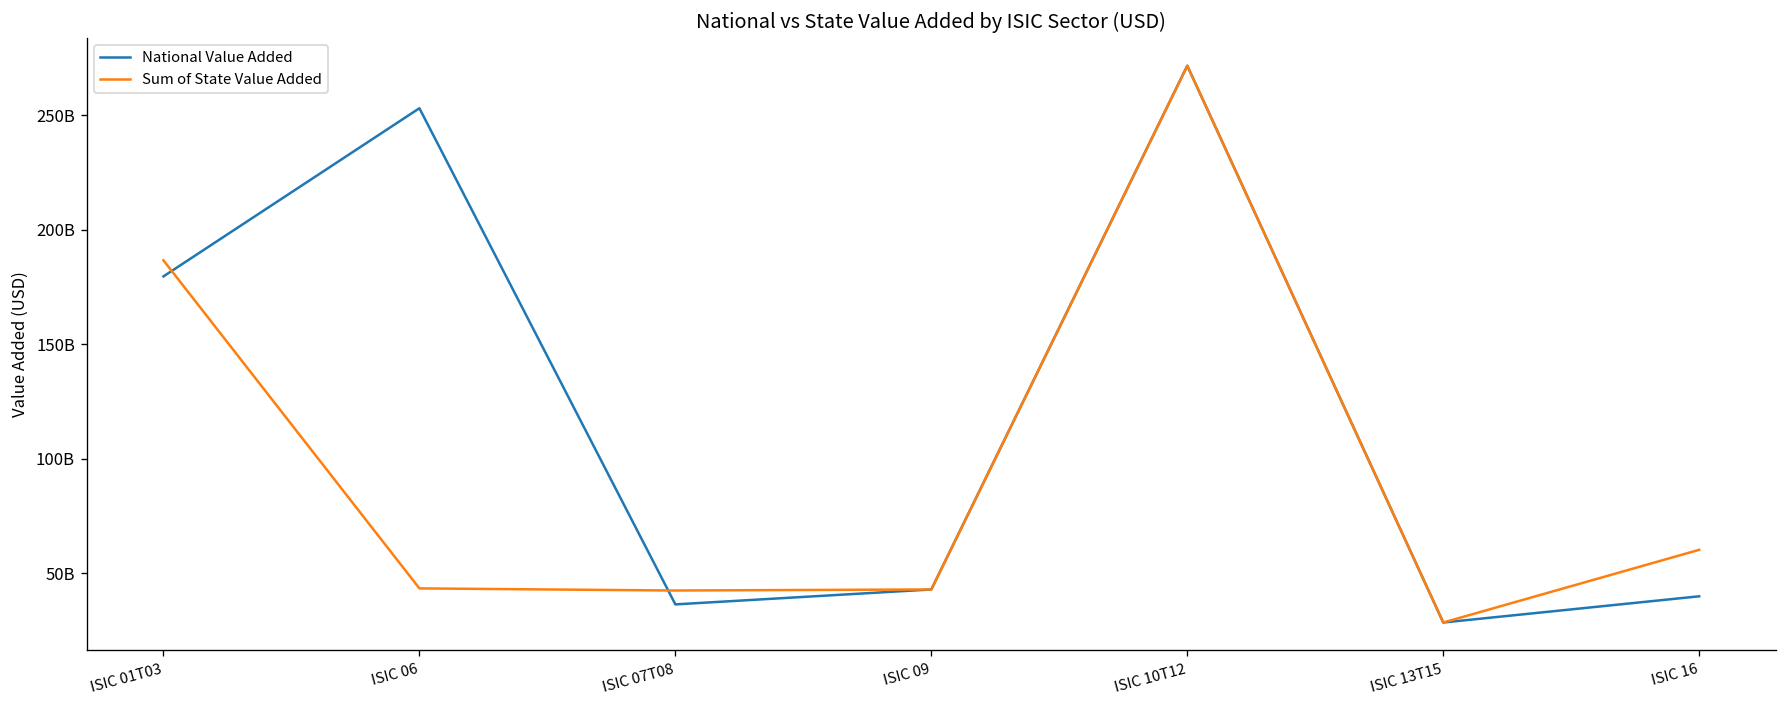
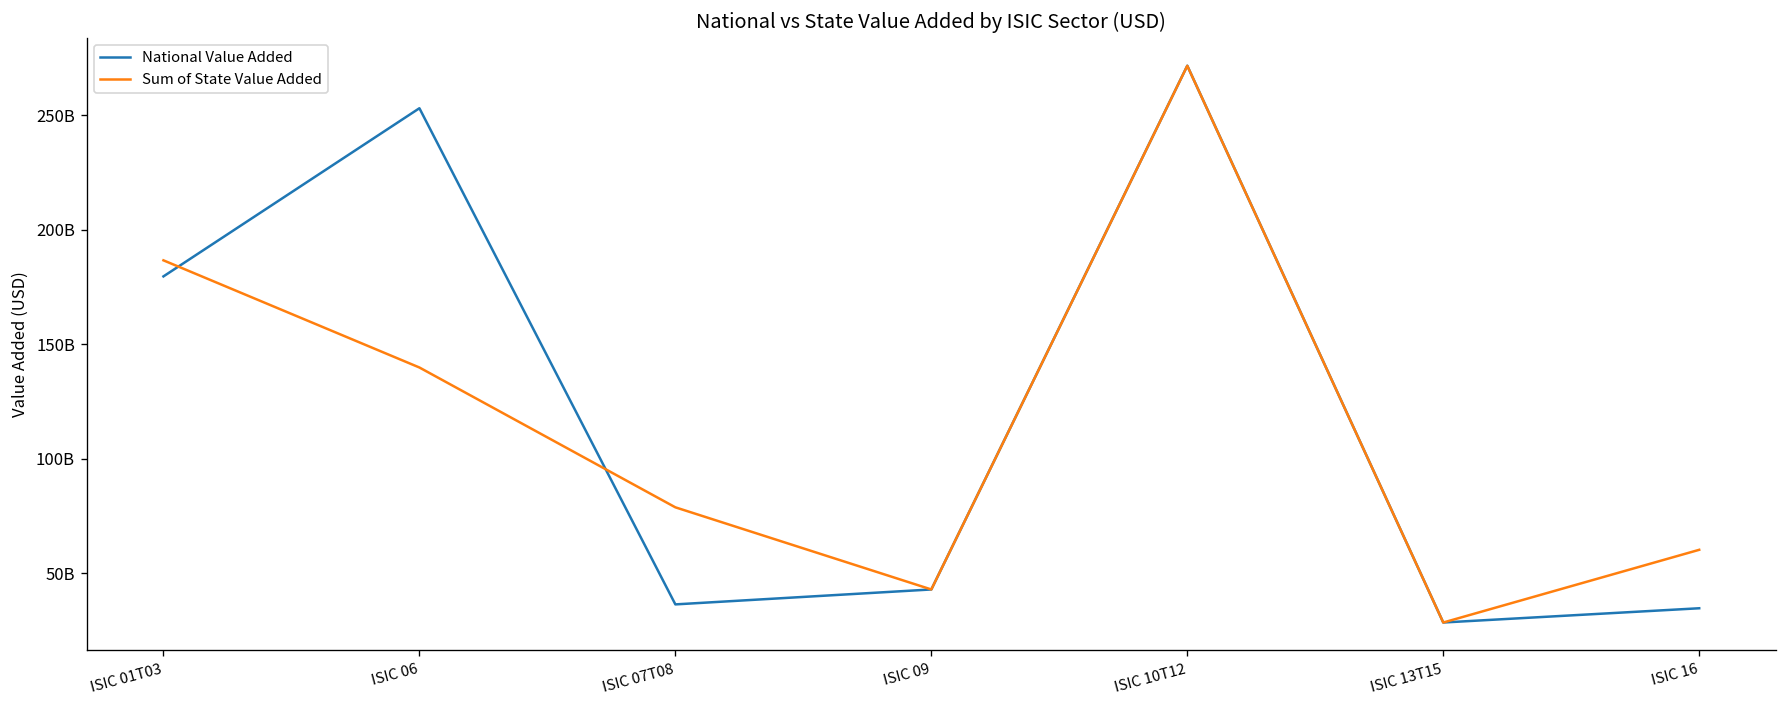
Sum of State Value Added, ISIC 06: 43000000000 -> 140000000000
Sum of State Value Added, ISIC 07T08: 42000000000 -> 79000000000
National Value Added, ISIC 16: 40000000000 -> 35000000000
